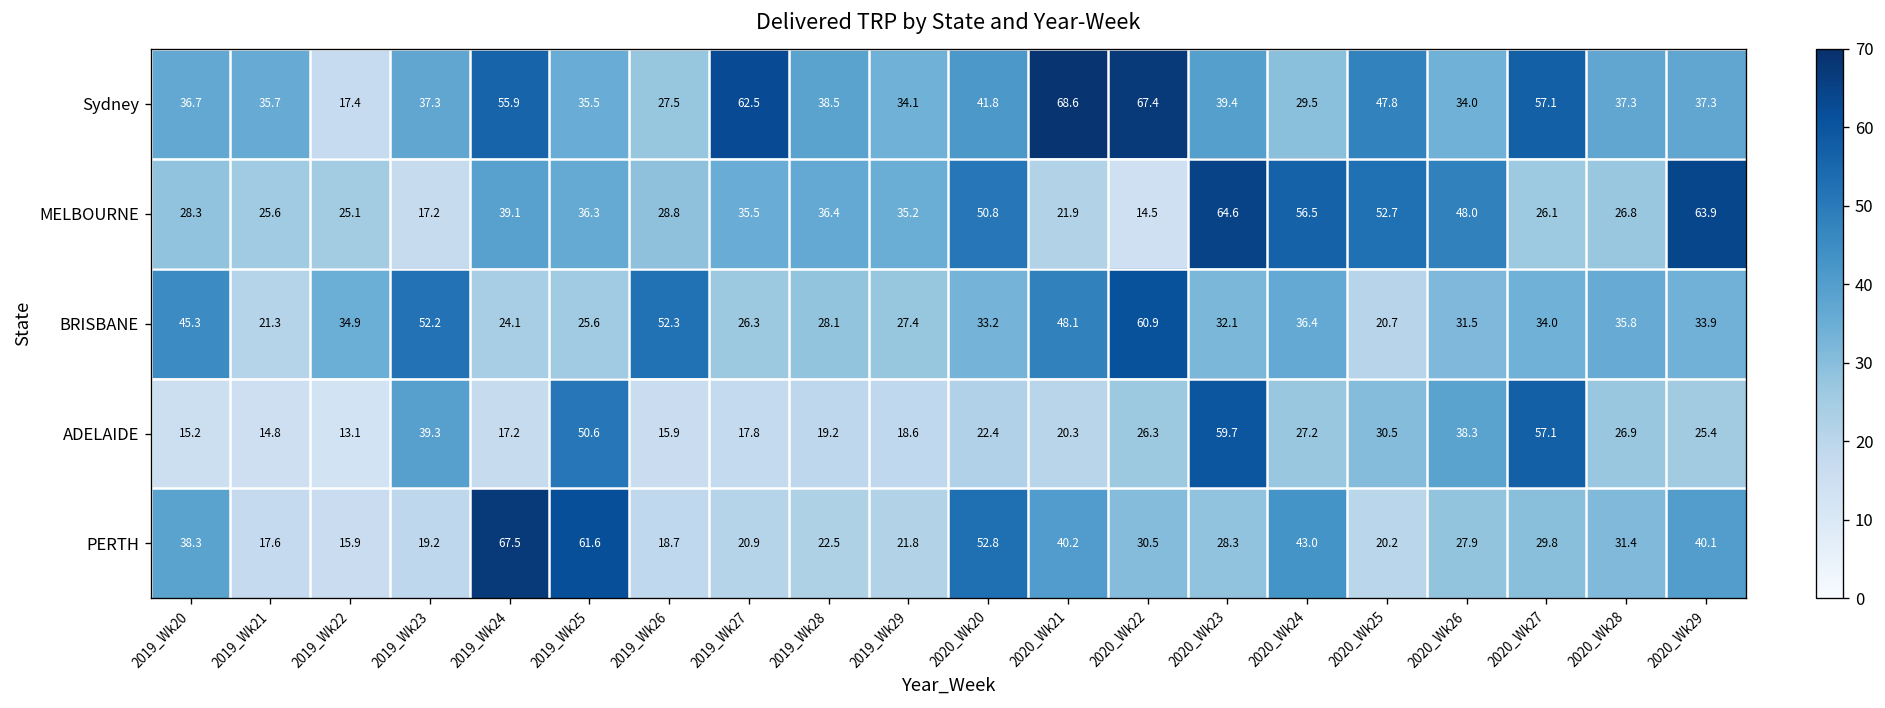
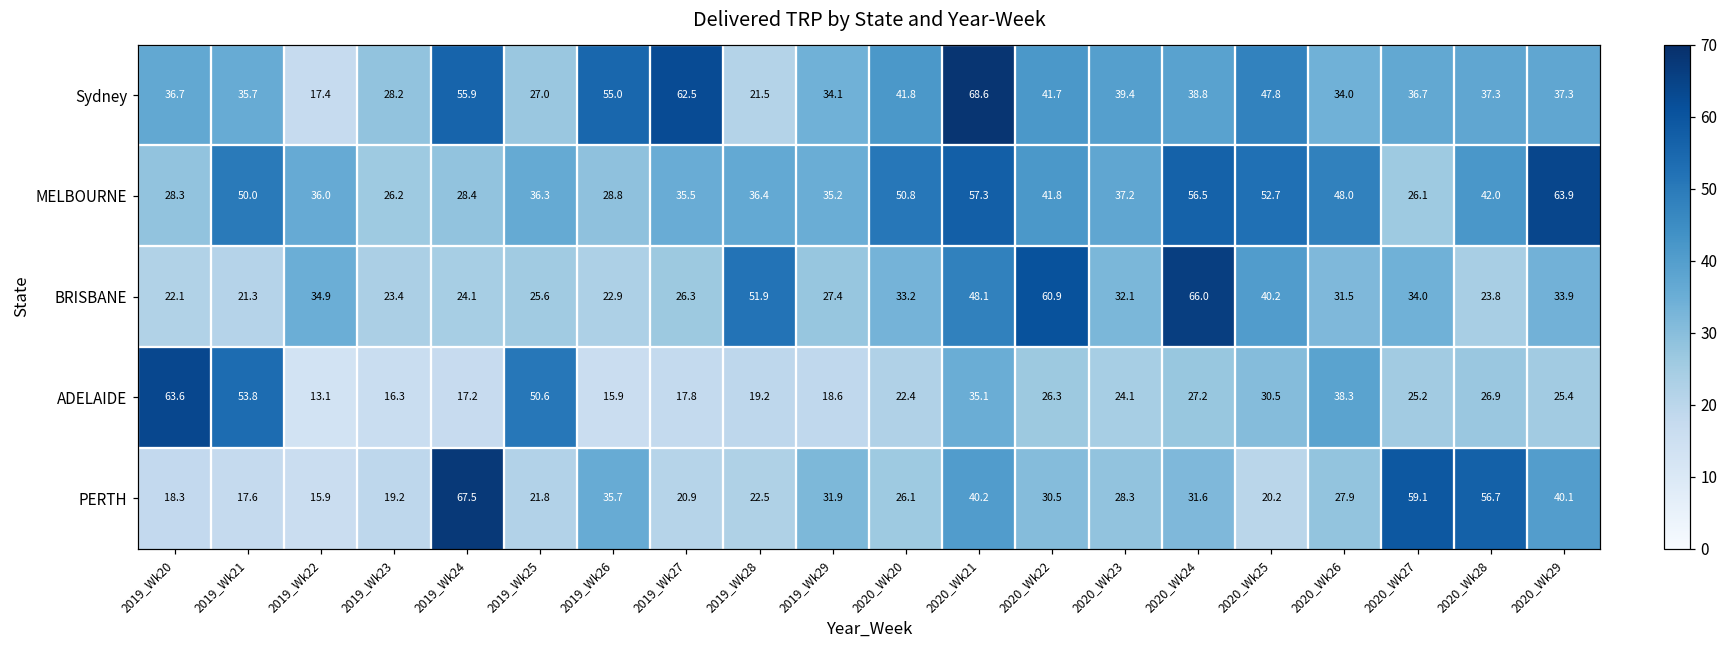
Sydney, 2019_Wk23: 37.3 -> 28.2
Sydney, 2019_Wk25: 35.5 -> 27.0
Sydney, 2019_Wk26: 27.5 -> 55.0
Sydney, 2019_Wk28: 38.5 -> 21.5
Sydney, 2020_Wk22: 67.4 -> 41.7
Sydney, 2020_Wk24: 29.5 -> 38.8
Sydney, 2020_Wk27: 57.1 -> 36.7
MELBOURNE, 2019_Wk21: 25.6 -> 50.0
MELBOURNE, 2019_Wk22: 25.1 -> 36.0
MELBOURNE, 2019_Wk23: 17.2 -> 26.2
MELBOURNE, 2019_Wk24: 39.1 -> 28.4
MELBOURNE, 2020_Wk21: 21.9 -> 57.3
MELBOURNE, 2020_Wk22: 14.5 -> 41.8
MELBOURNE, 2020_Wk23: 64.6 -> 37.2
MELBOURNE, 2020_Wk28: 26.8 -> 42.0
BRISBANE, 2019_Wk20: 45.3 -> 22.1
BRISBANE, 2019_Wk23: 52.2 -> 23.4
BRISBANE, 2019_Wk26: 52.3 -> 22.9
BRISBANE, 2019_Wk28: 28.1 -> 51.9
BRISBANE, 2020_Wk24: 36.4 -> 66.0
BRISBANE, 2020_Wk25: 20.7 -> 40.2
BRISBANE, 2020_Wk28: 35.8 -> 23.8
ADELAIDE, 2019_Wk20: 15.2 -> 63.6
ADELAIDE, 2019_Wk21: 14.8 -> 53.8
ADELAIDE, 2019_Wk23: 39.3 -> 16.3
ADELAIDE, 2020_Wk21: 20.3 -> 35.1
ADELAIDE, 2020_Wk23: 59.7 -> 24.1
ADELAIDE, 2020_Wk27: 57.1 -> 25.2
PERTH, 2019_Wk20: 38.3 -> 18.3
PERTH, 2019_Wk25: 61.6 -> 21.8
PERTH, 2019_Wk26: 18.7 -> 35.7
PERTH, 2019_Wk29: 21.8 -> 31.9
PERTH, 2020_Wk20: 52.8 -> 26.1
PERTH, 2020_Wk24: 43.0 -> 31.6
PERTH, 2020_Wk27: 29.8 -> 59.1
PERTH, 2020_Wk28: 31.4 -> 56.7
